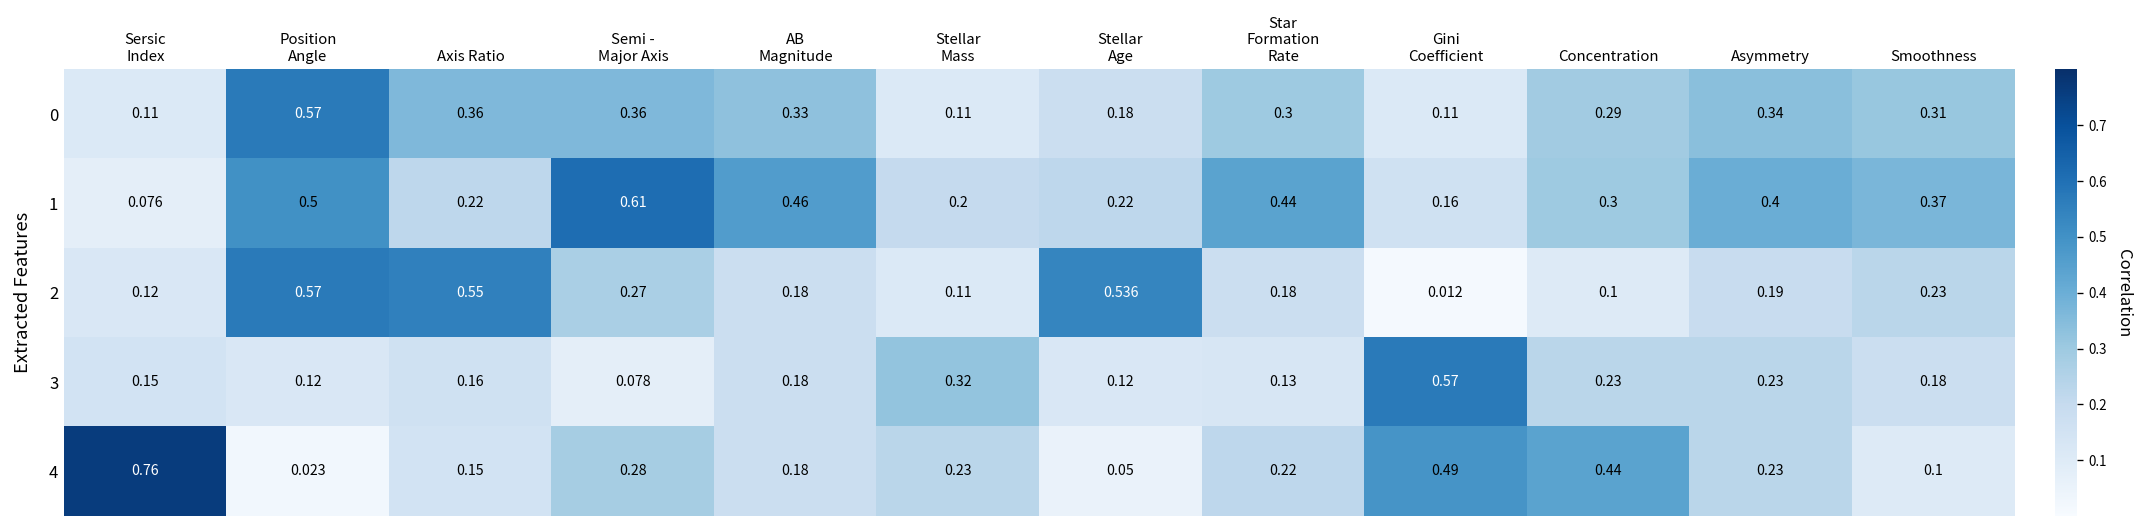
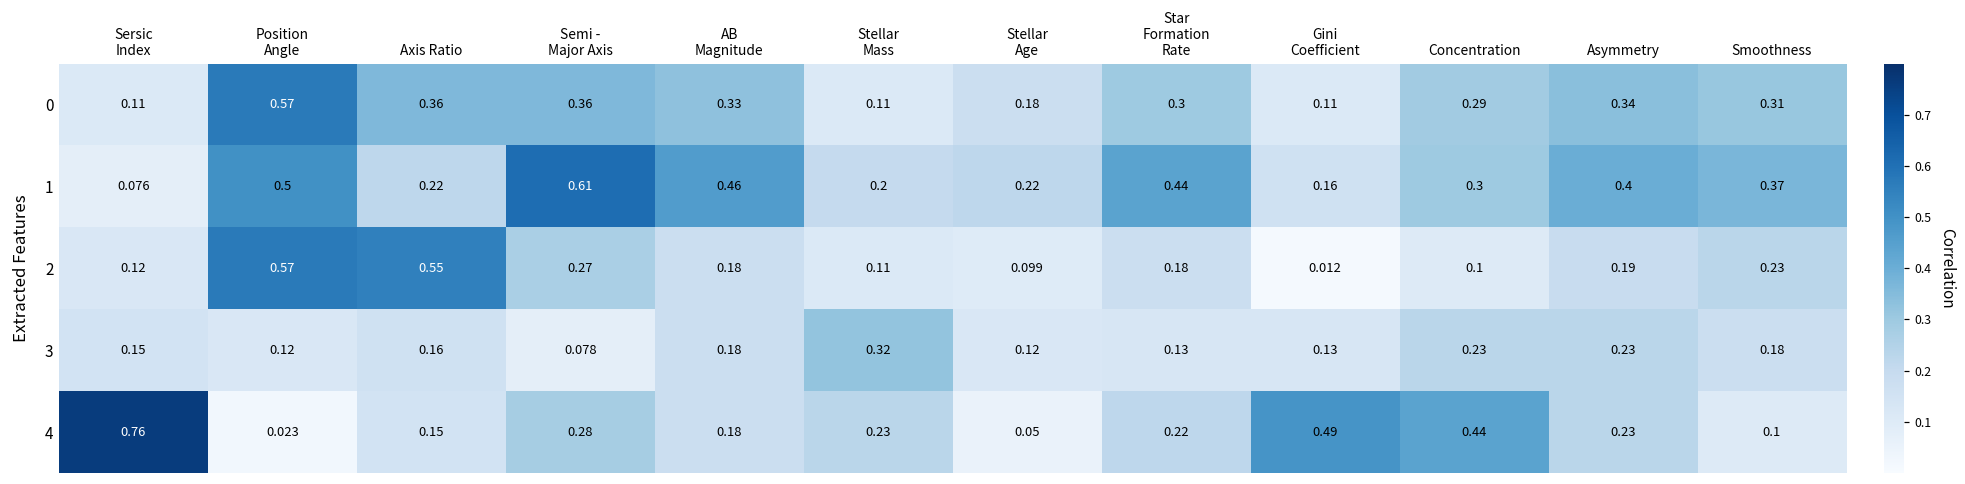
2, Stellar Age: 0.536 -> 0.099
3, Gini Coefficient: 0.57 -> 0.13
